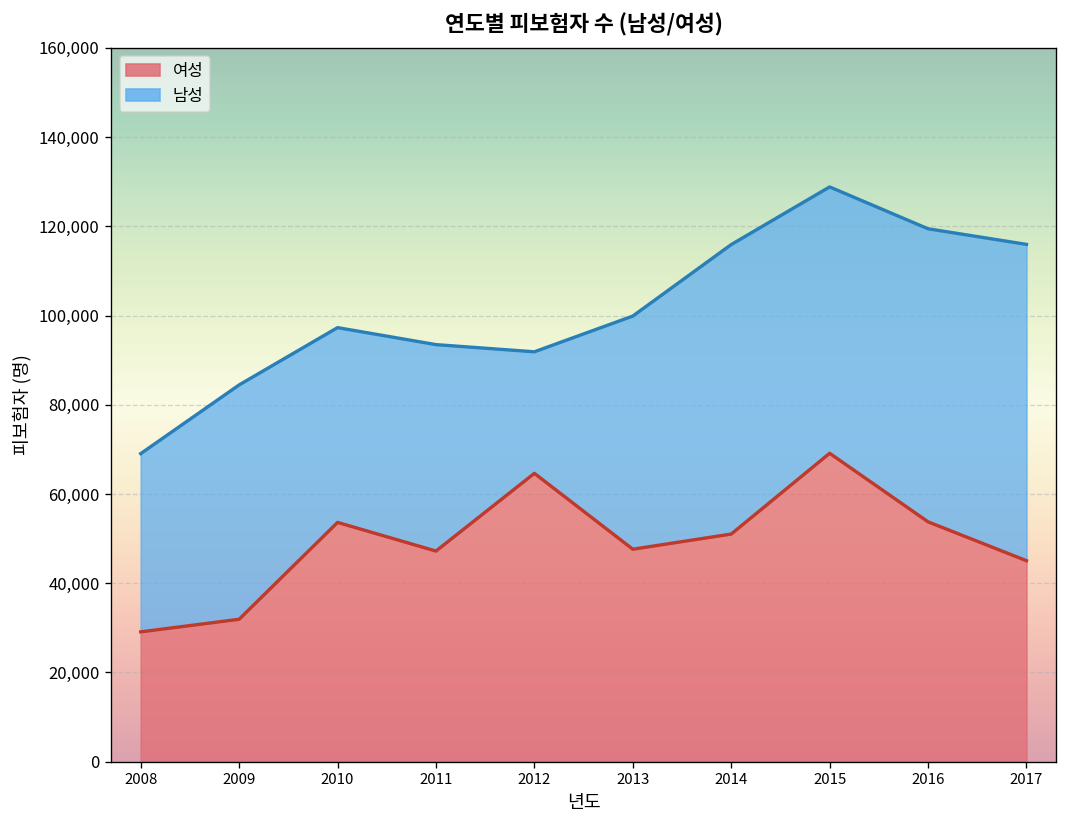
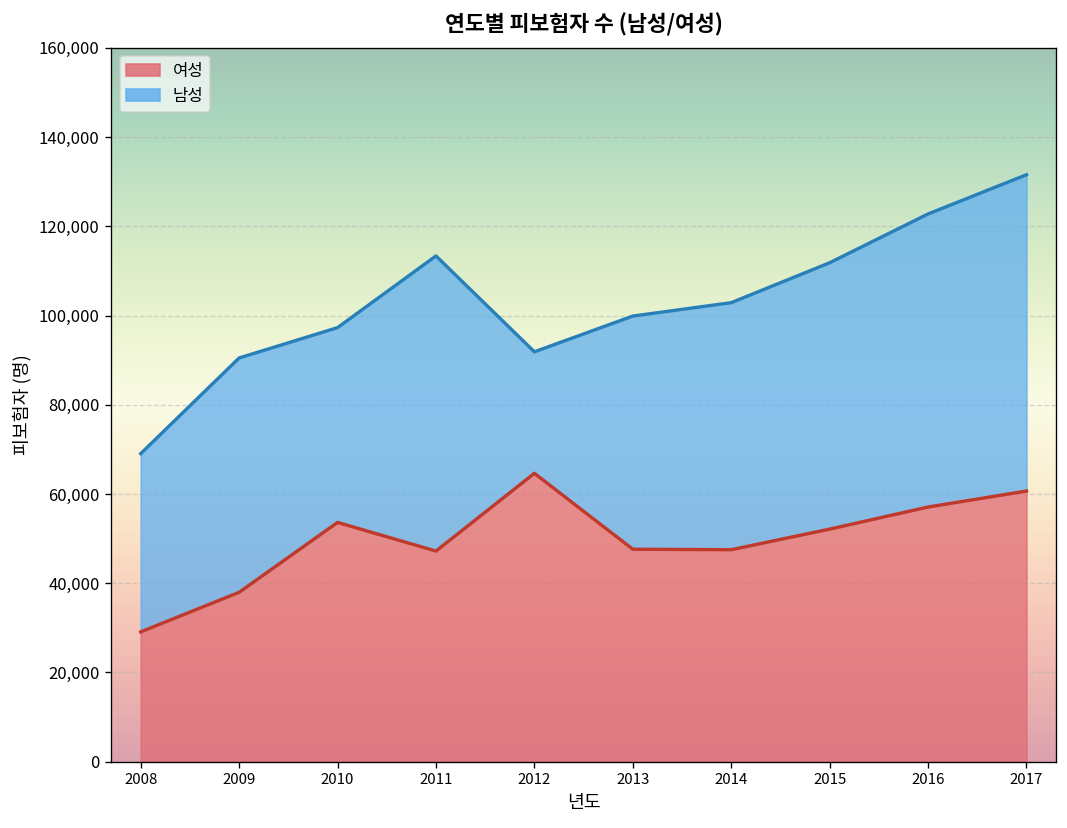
여성, 2009: 32,000 -> 38,000
남성, 2011: 46,000 -> 66,000
여성, 2014: 51,000 -> 48,000
남성, 2014: 65,000 -> 55,000
여성, 2015: 69,000 -> 52,000
여성, 2016: 54,000 -> 57,000
여성, 2017: 45,000 -> 61,000
